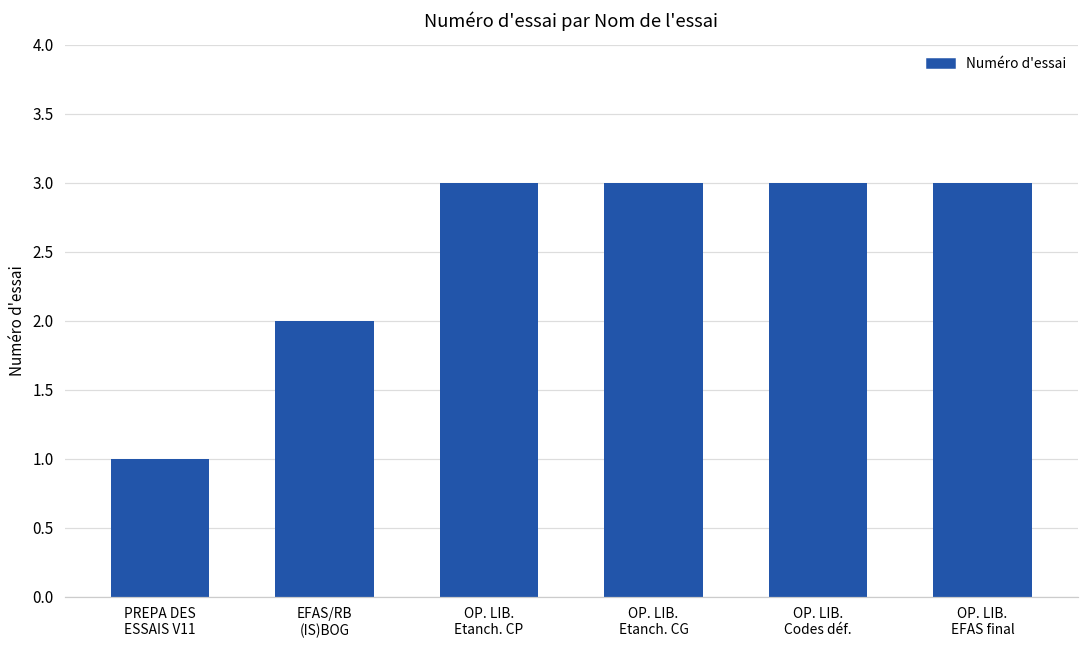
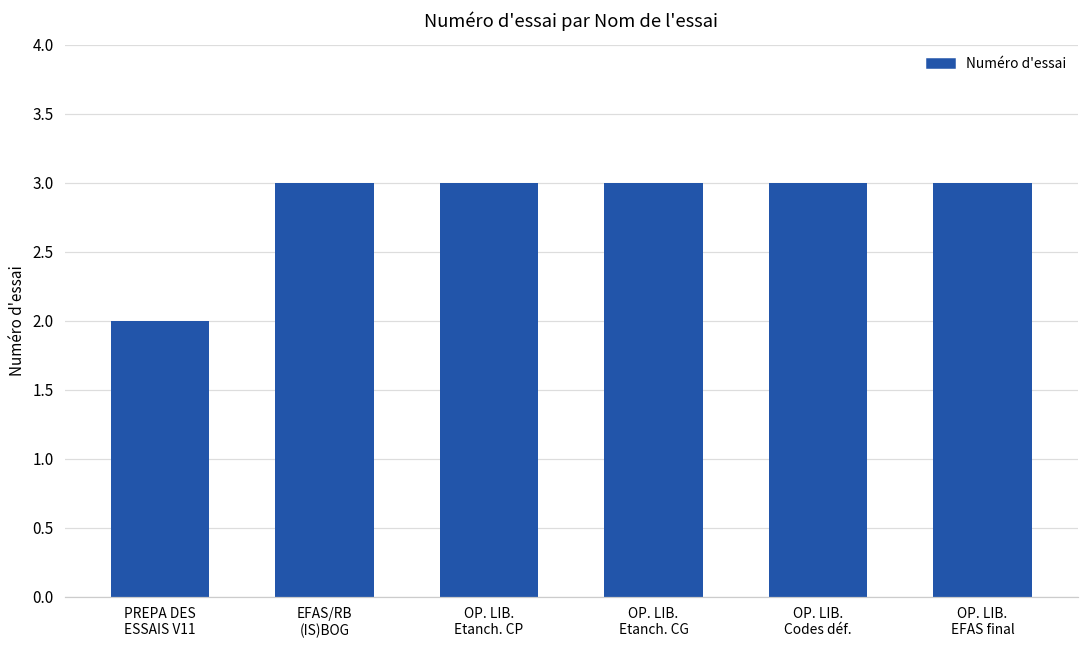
PREPA DES ESSAIS V11: 1 -> 2
EFAS/RB (IS)BOG: 2 -> 3
